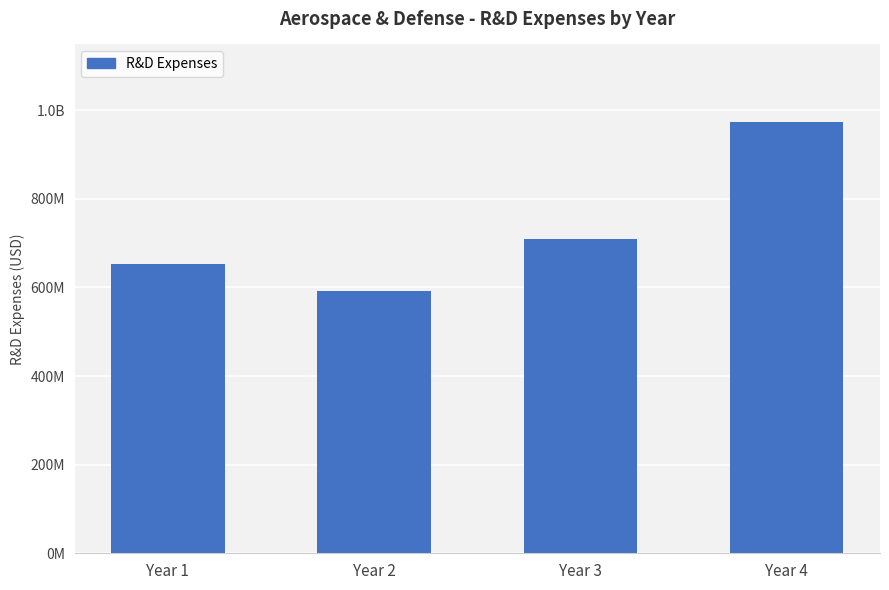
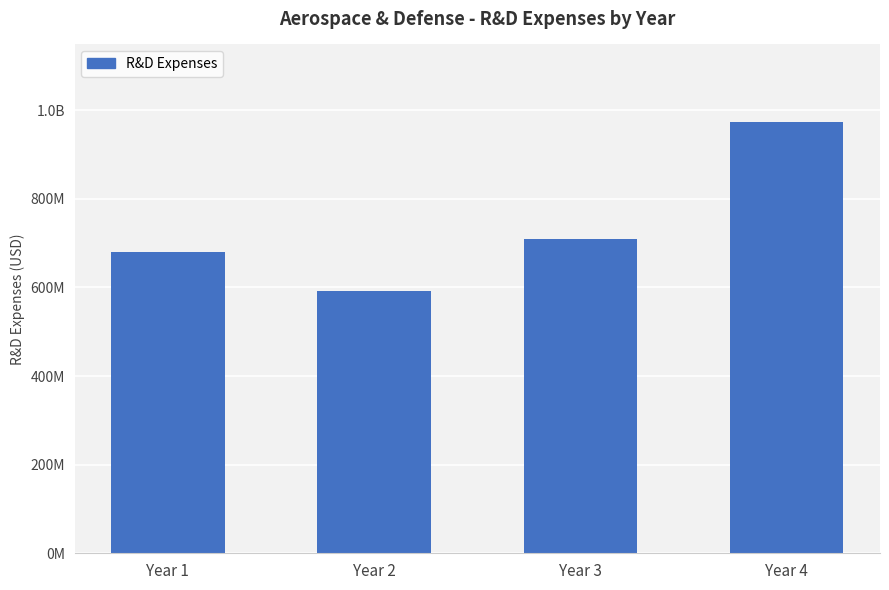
Year 1: 650000000 -> 680000000
